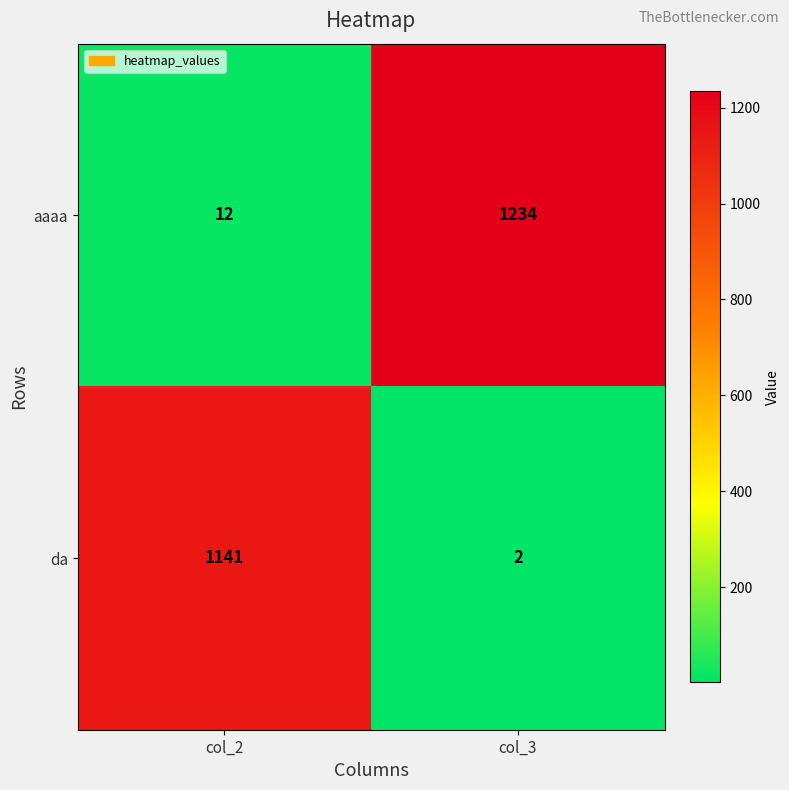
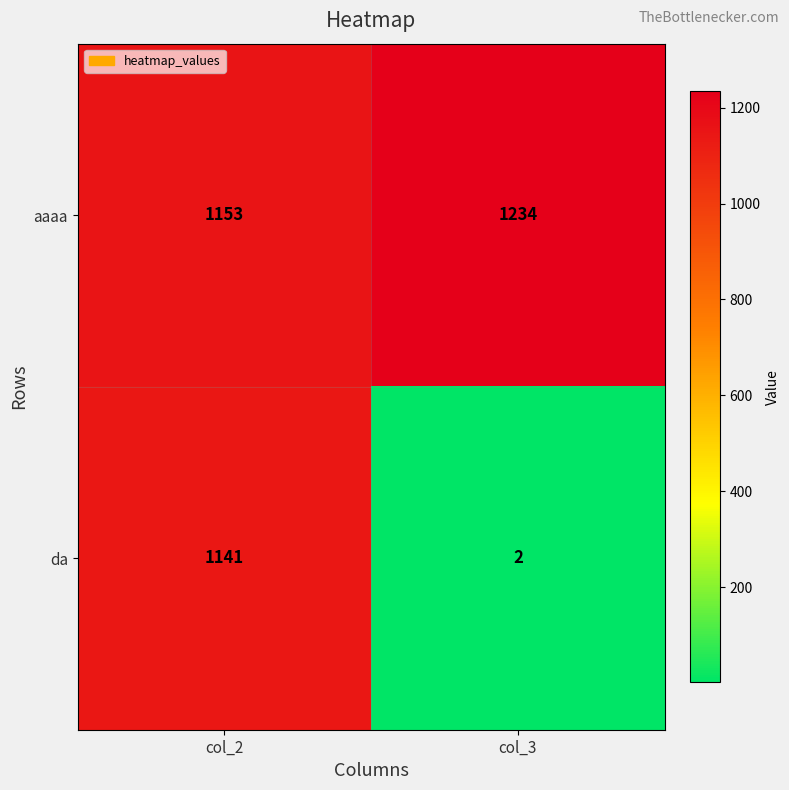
aaaa, col_2: 12 -> 1153
